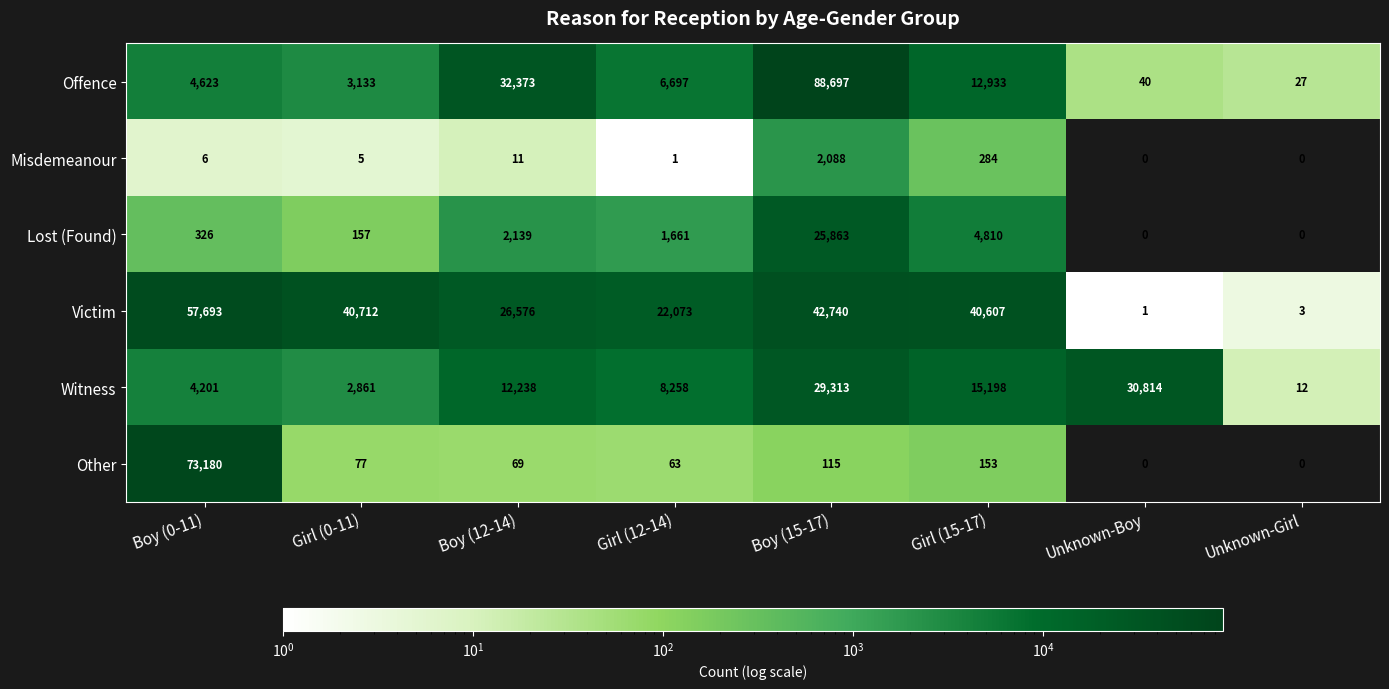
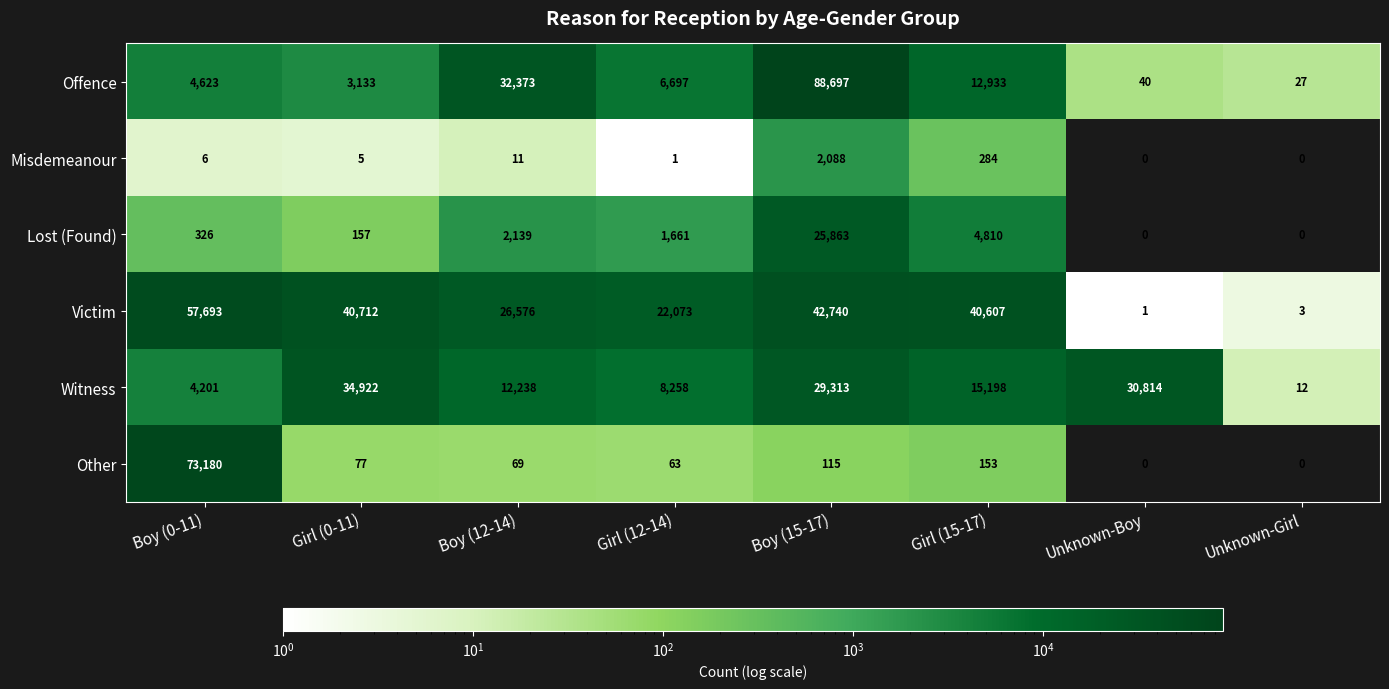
Witness, Girl (0-11): 2,861 -> 34,922
